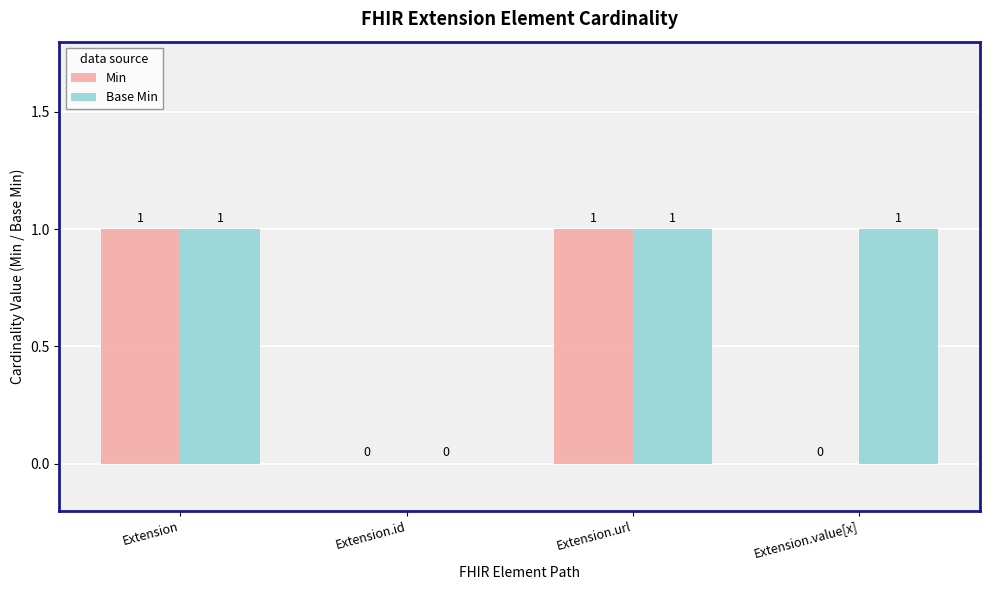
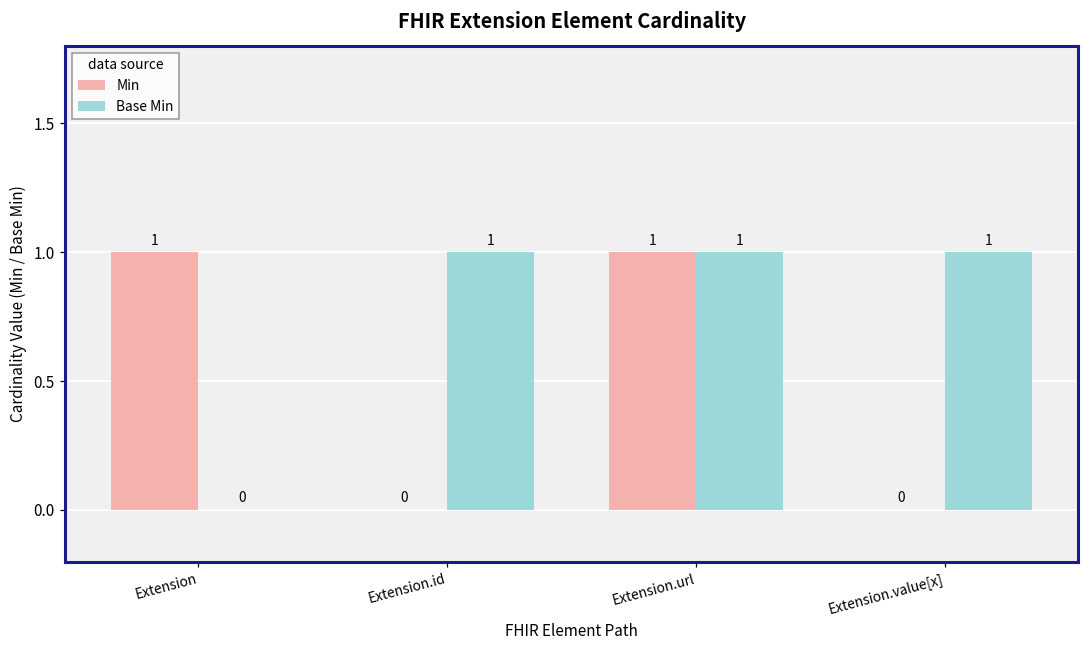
Base Min, Extension: 1 -> 0
Base Min, Extension.id: 0 -> 1
